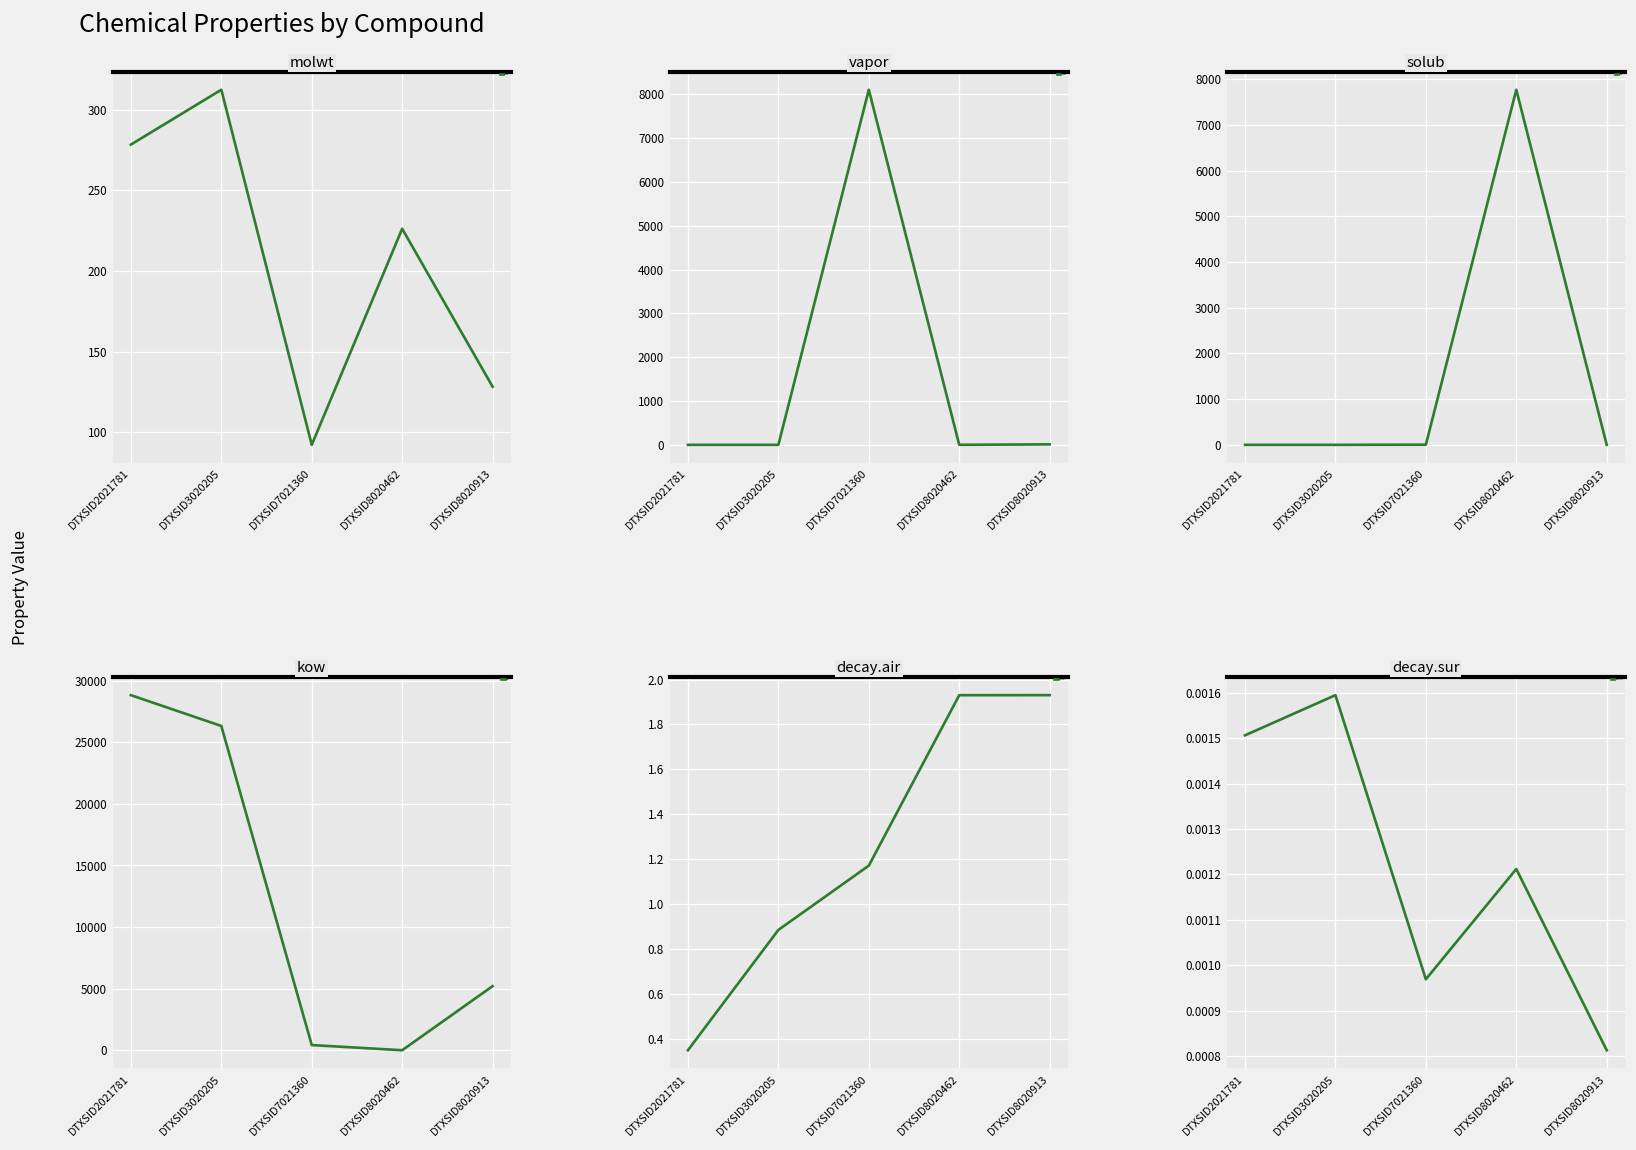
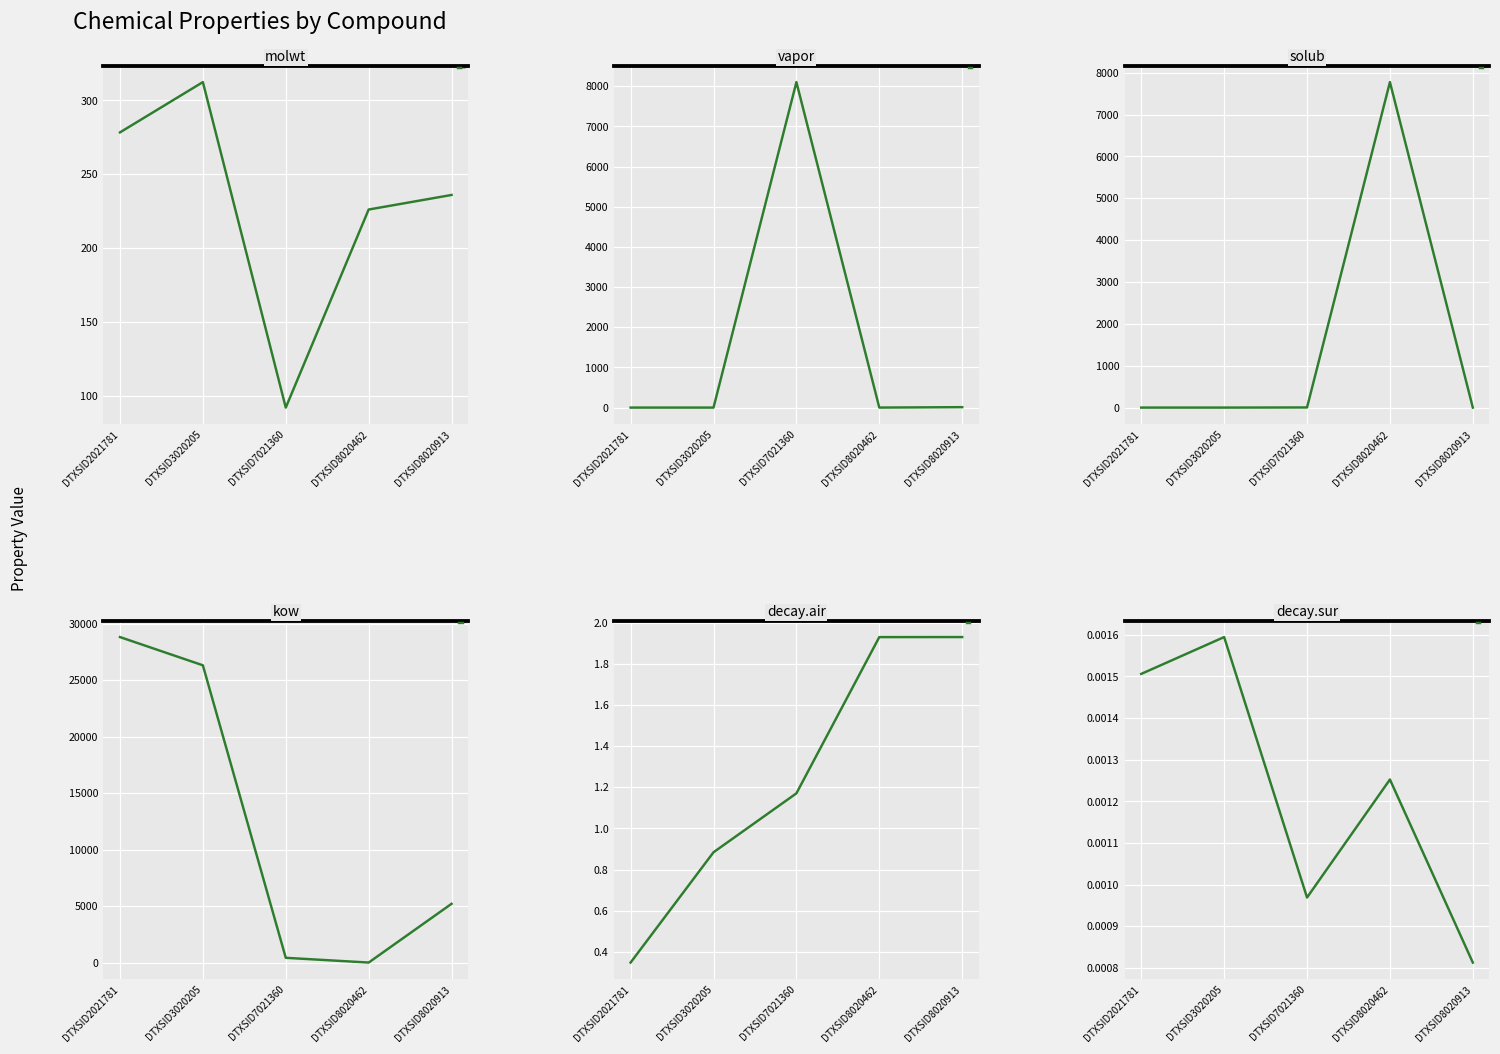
molwt, DTXSID8020913: 128 -> 236
decay.sur, DTXSID8020462: 0.00121 -> 0.00125
